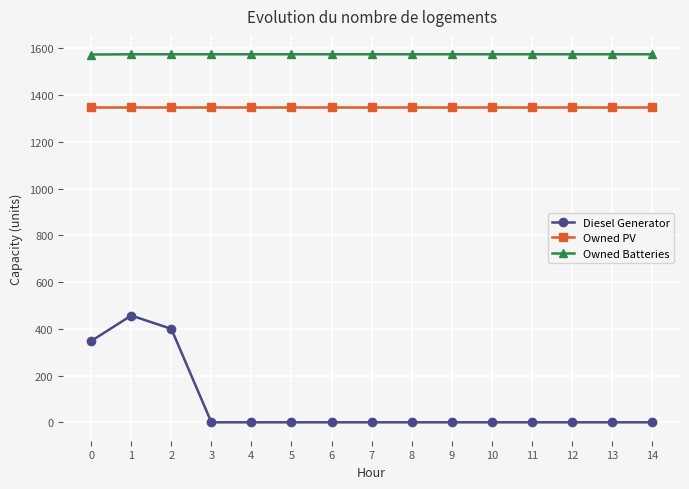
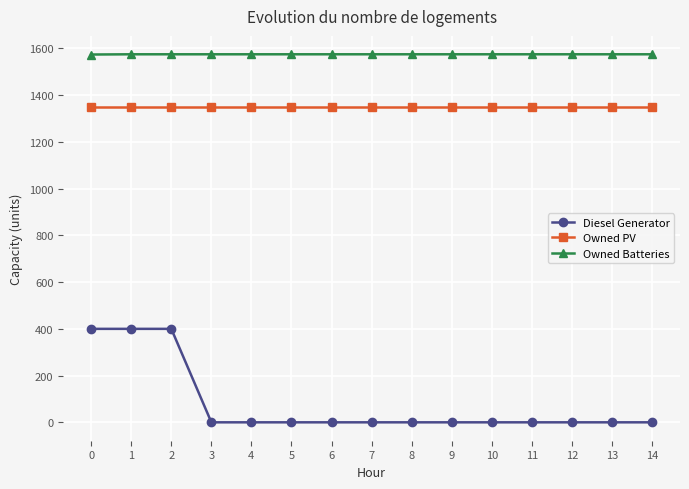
Diesel Generator, 0: 350 -> 400
Diesel Generator, 1: 460 -> 400
